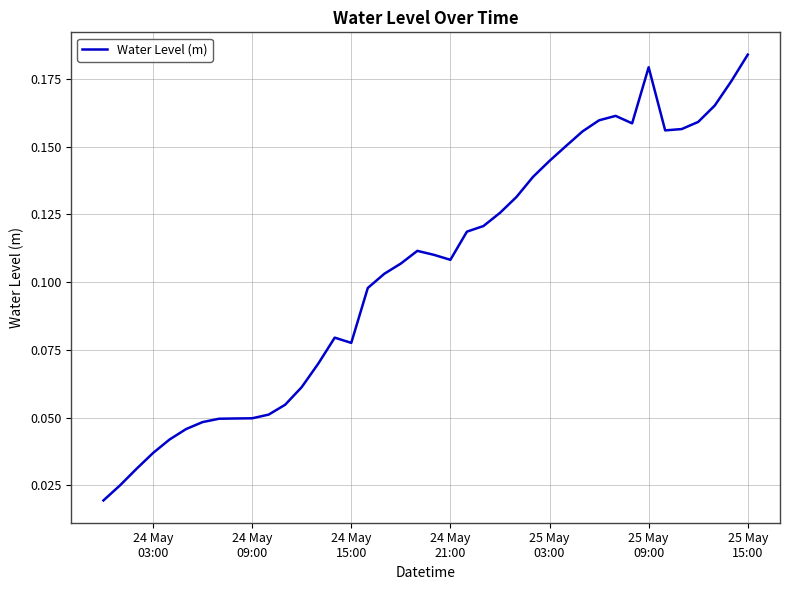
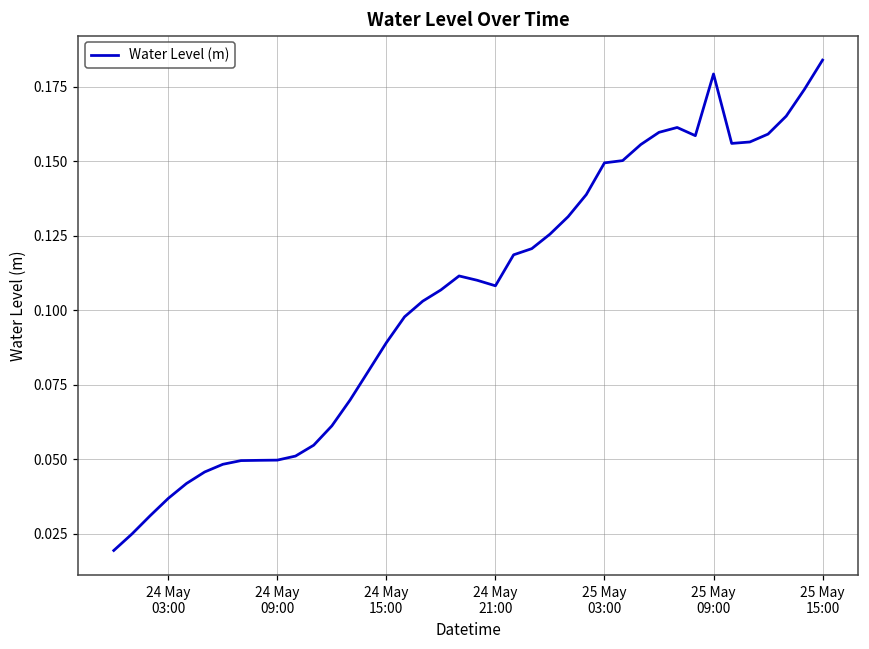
24 May 15:00: 0.078 -> 0.089
25 May 03:00: 0.145 -> 0.149
